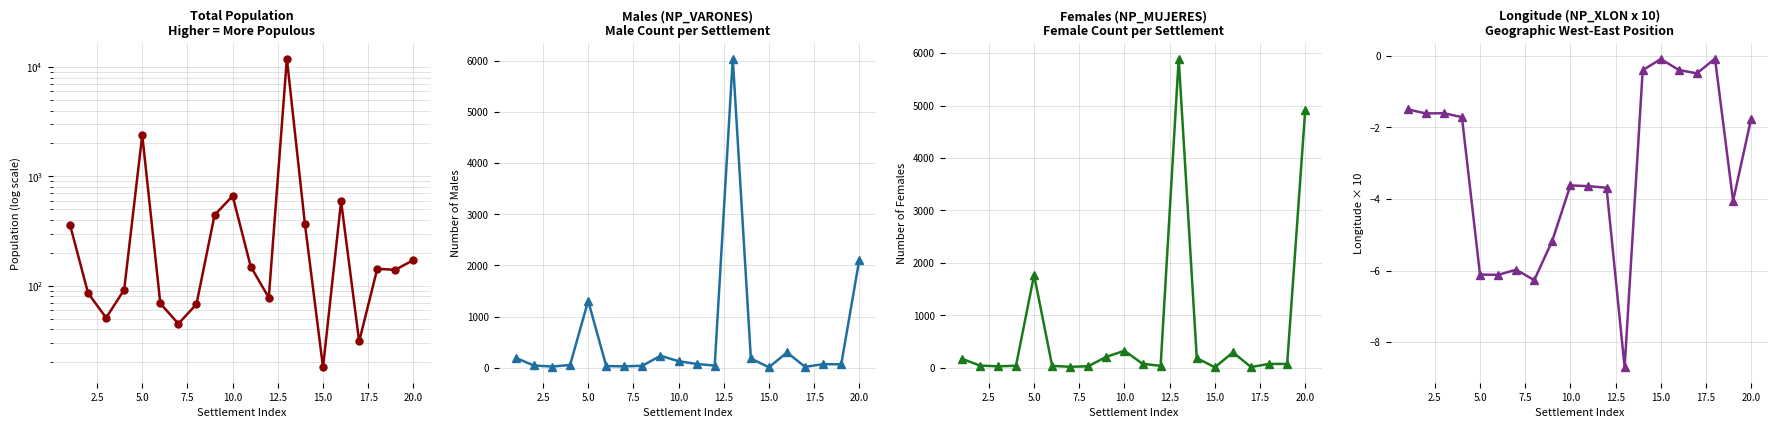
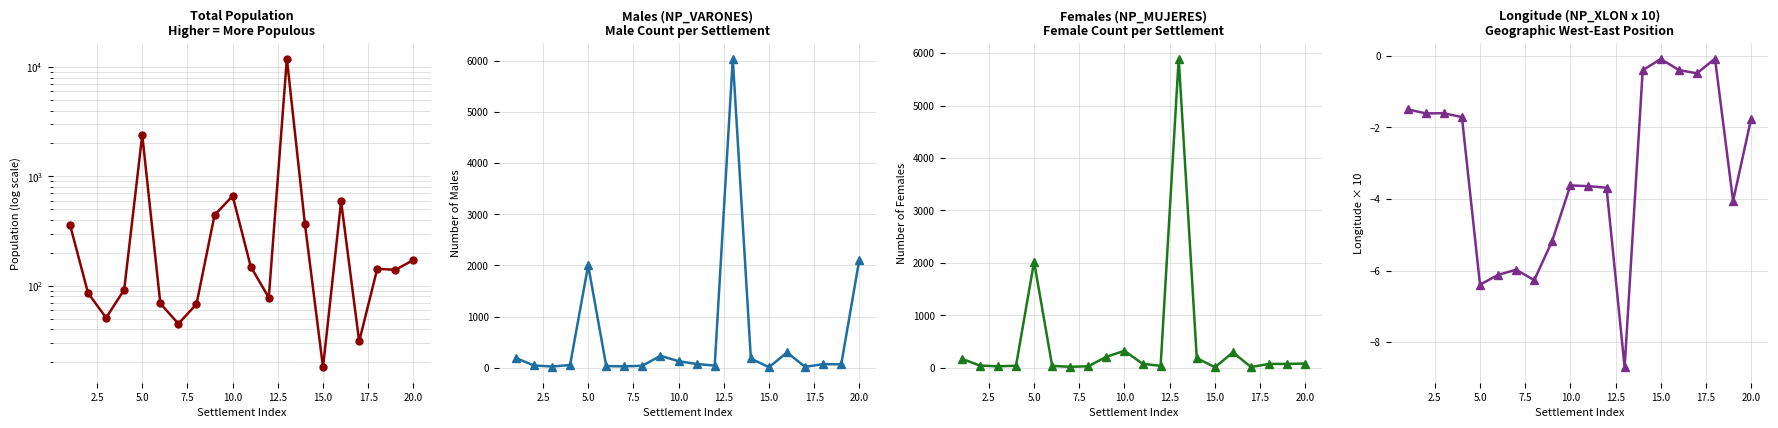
Males (NP_VARONES) Male Count per Settlement, 5.0: 1300 -> 2000
Females (NP_MUJERES) Female Count per Settlement, 5.0: 1800 -> 2000
Females (NP_MUJERES) Female Count per Settlement, 20.0: 4900 -> 100
Longitude (NP_XLON x 10) Geographic West-East Position, 5.0: -6.1 -> -6.4
